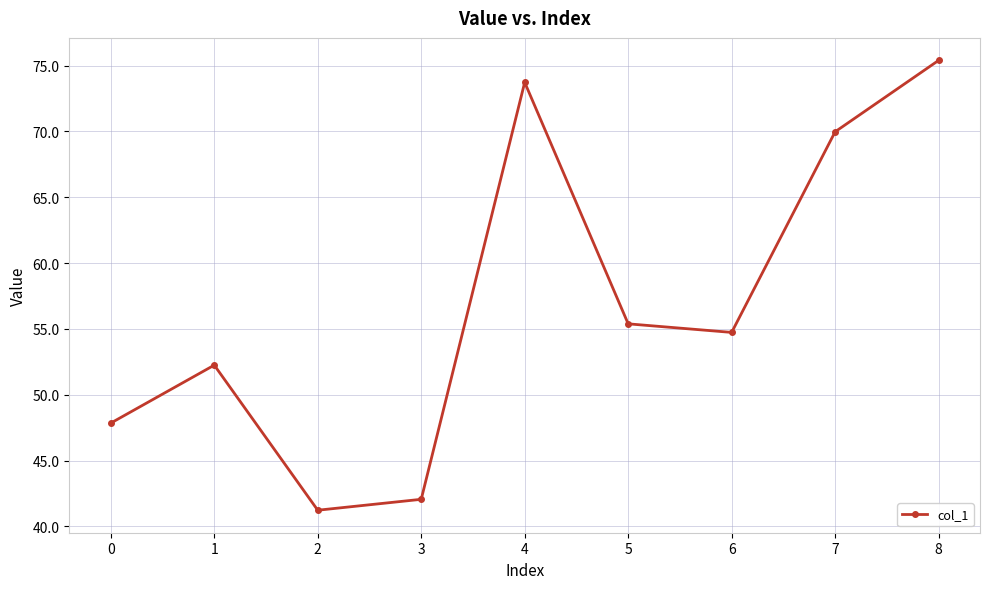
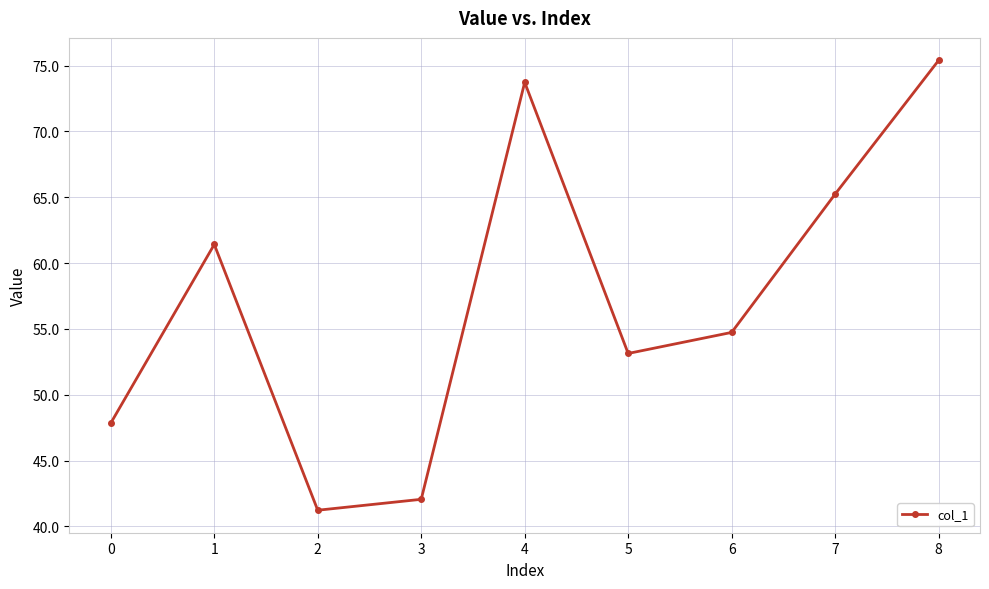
1: 52.2 -> 61.4
5: 55.4 -> 53.1
7: 70.0 -> 65.2
